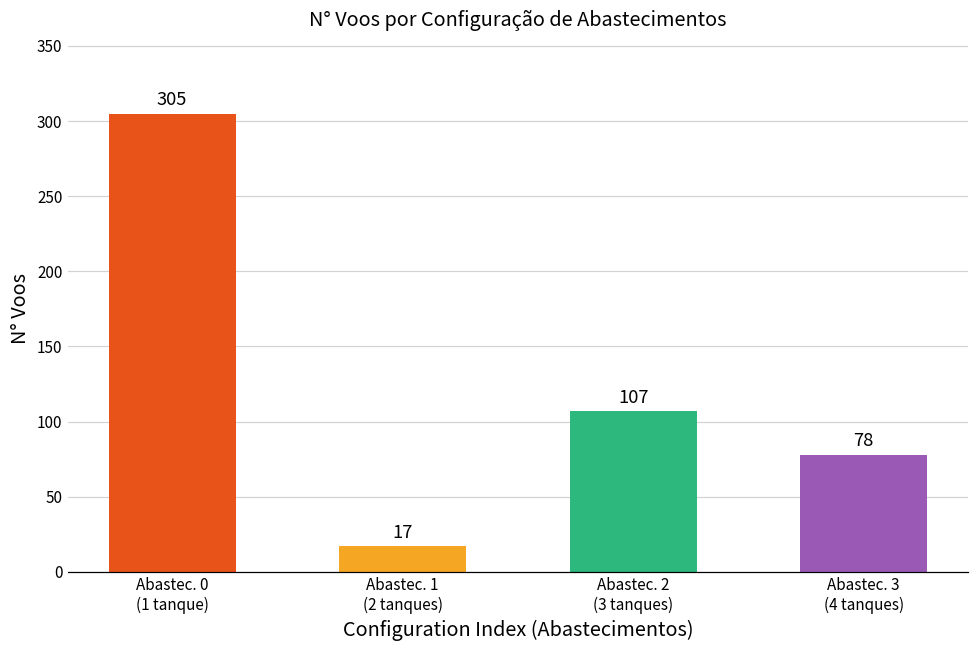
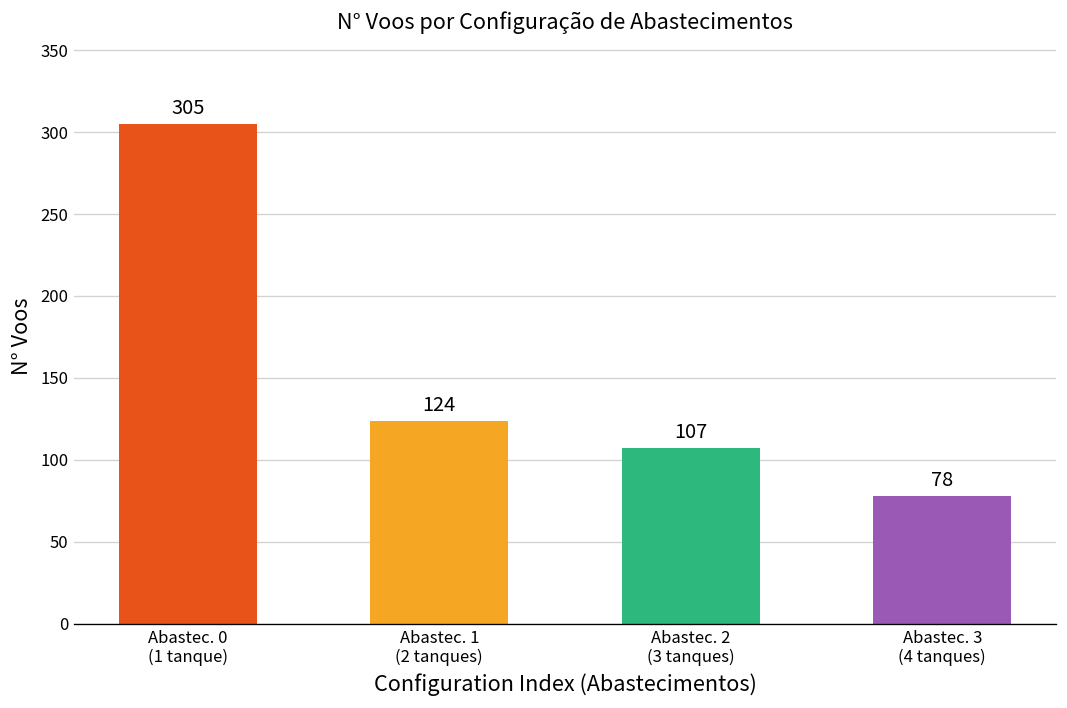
Abastec. 1 (2 tanques): 17 -> 124
